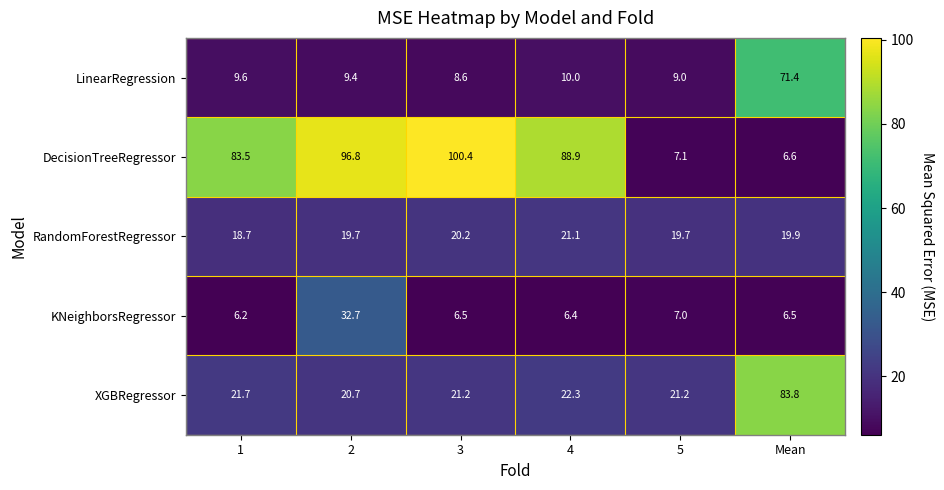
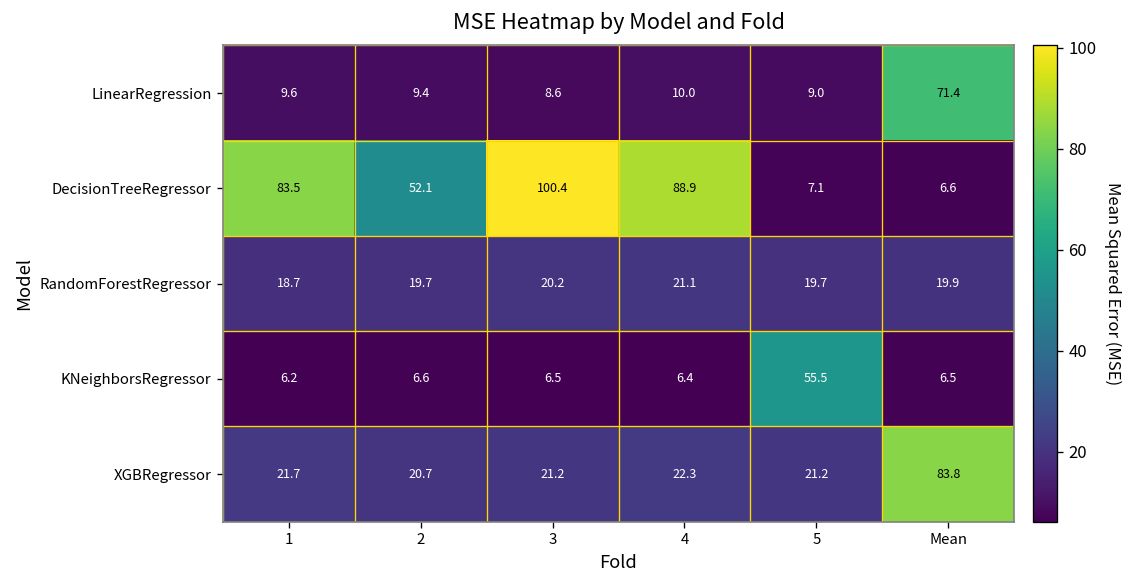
DecisionTreeRegressor, 2: 96.8 -> 52.1
KNeighborsRegressor, 2: 32.7 -> 6.6
KNeighborsRegressor, 5: 7.0 -> 55.5
